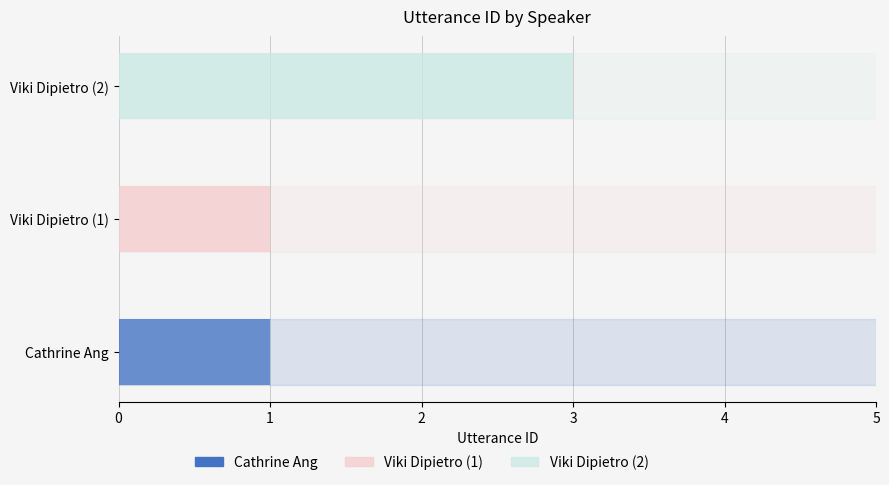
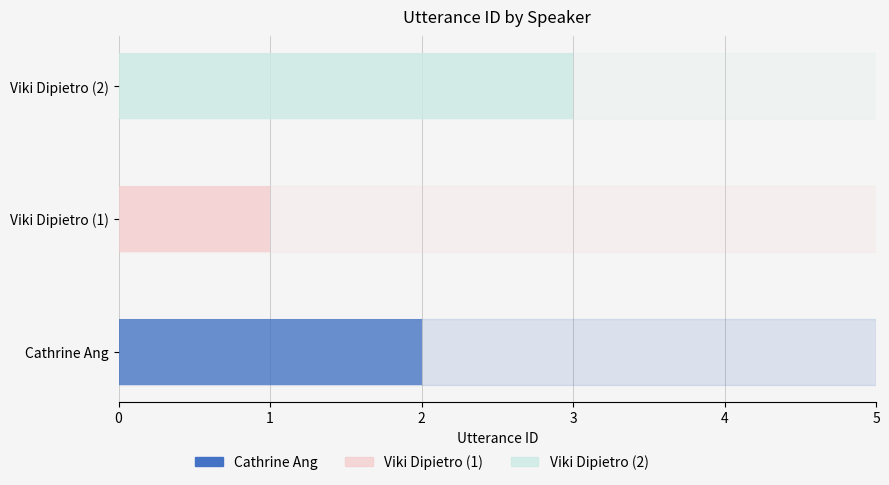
Cathrine Ang: 1 -> 2
